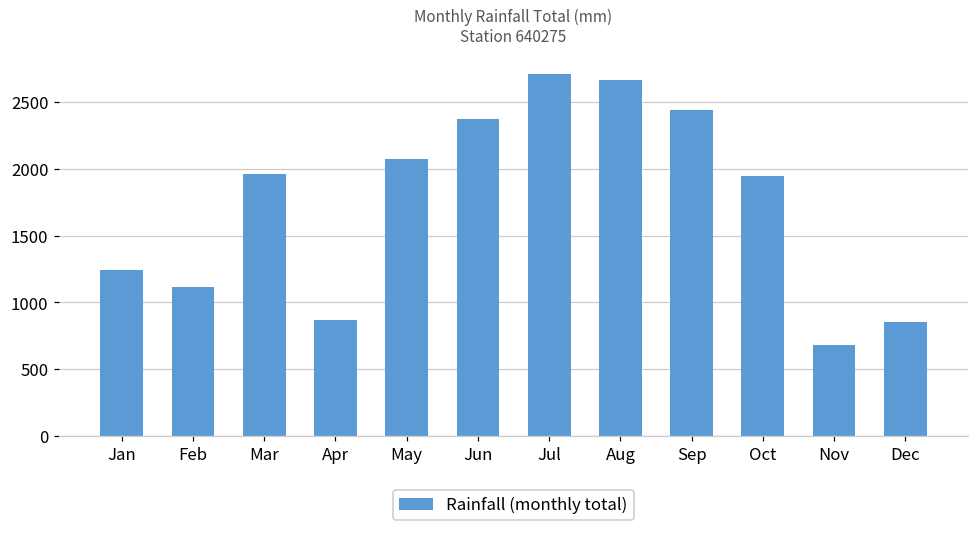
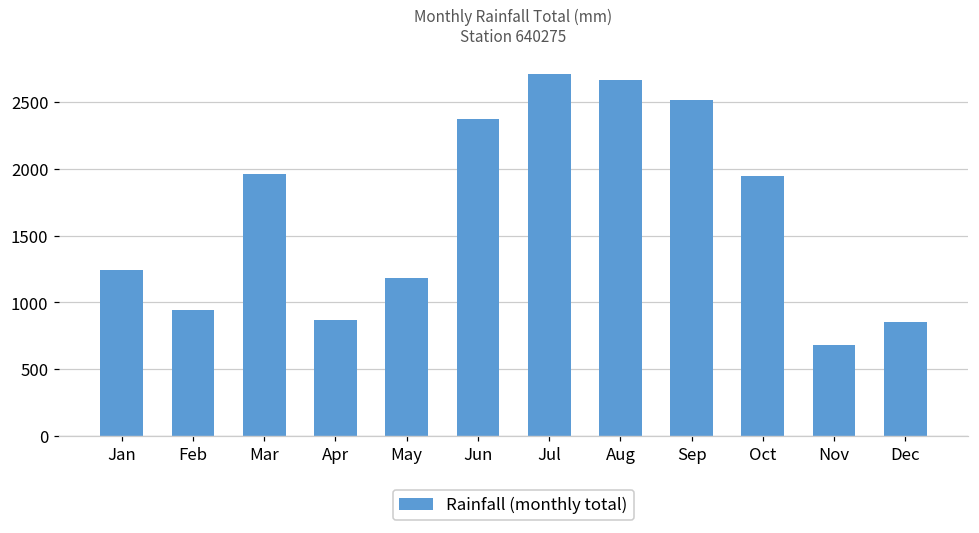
Feb: 1110 -> 950
May: 2080 -> 1180
Sep: 2440 -> 2510
